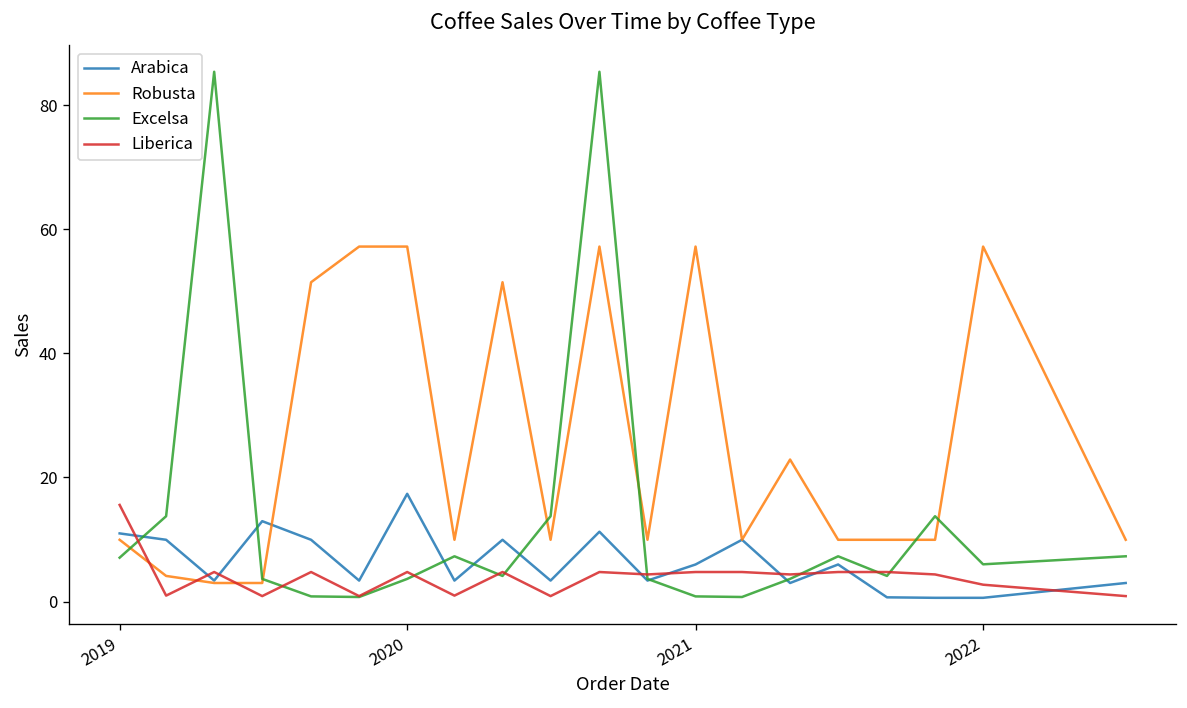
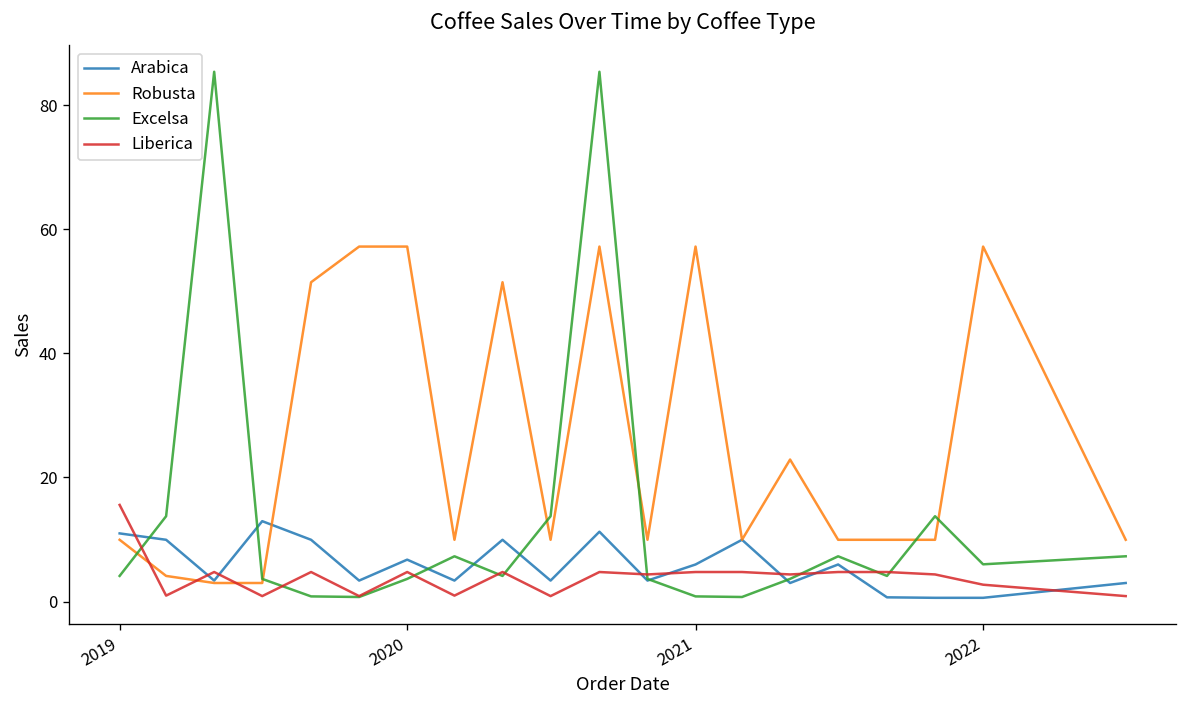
Excelsa, 2019: 7 -> 4
Arabica, 2020: 17 -> 7
